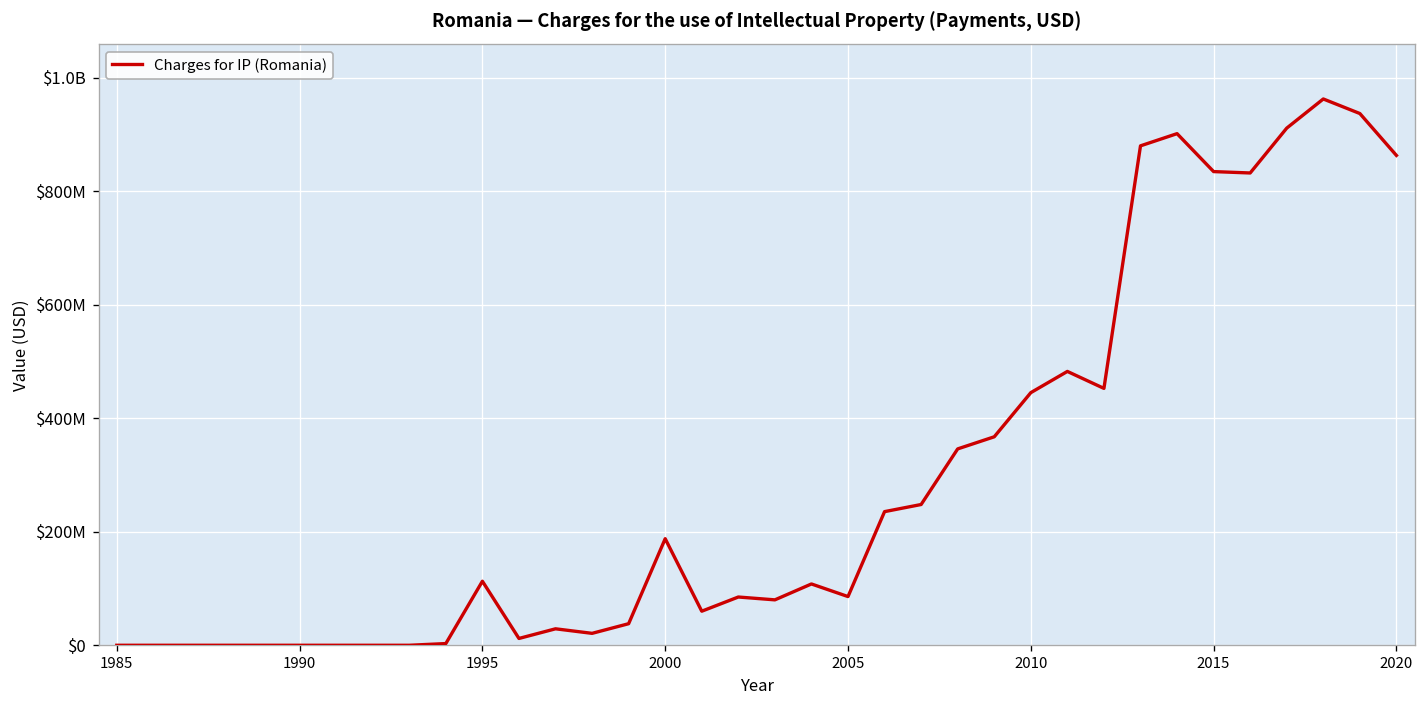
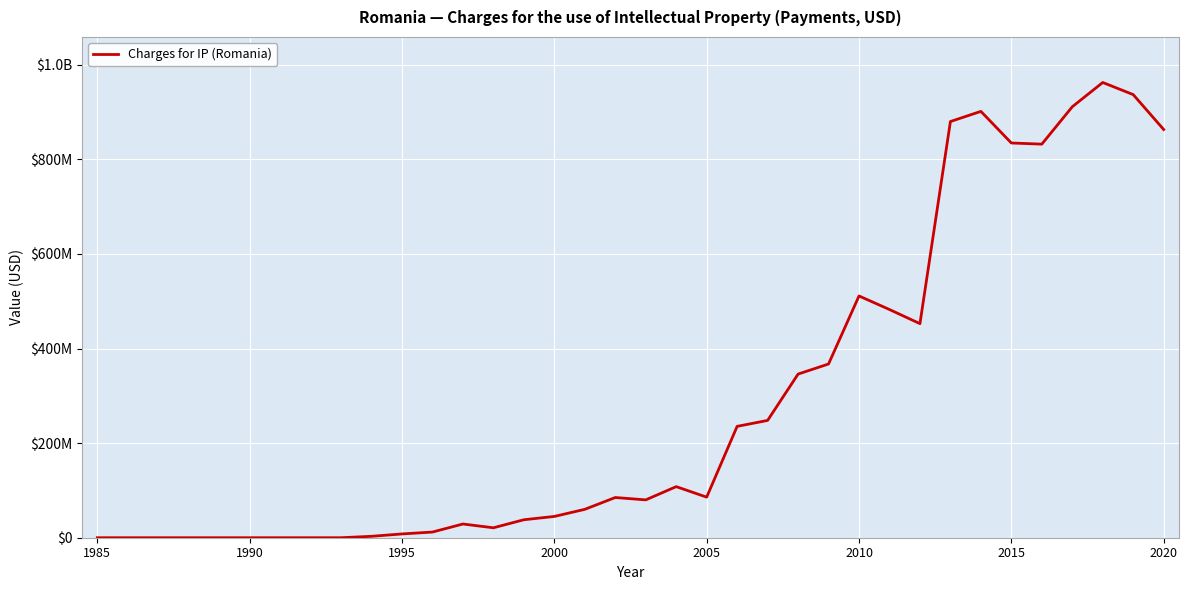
1995: $110000000 -> $10000000
2000: $190000000 -> $50000000
2010: $450000000 -> $510000000
